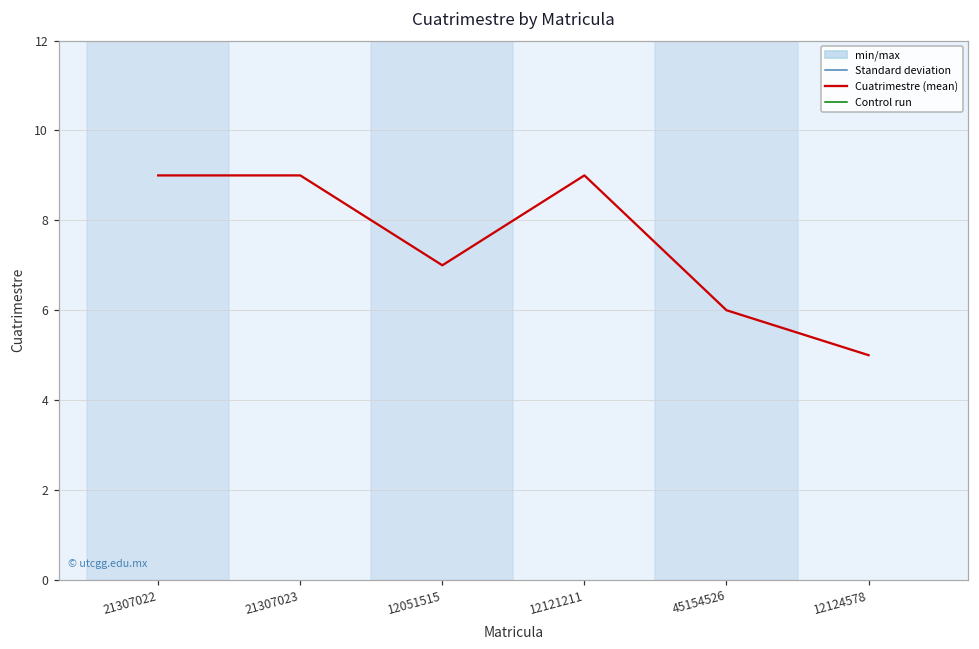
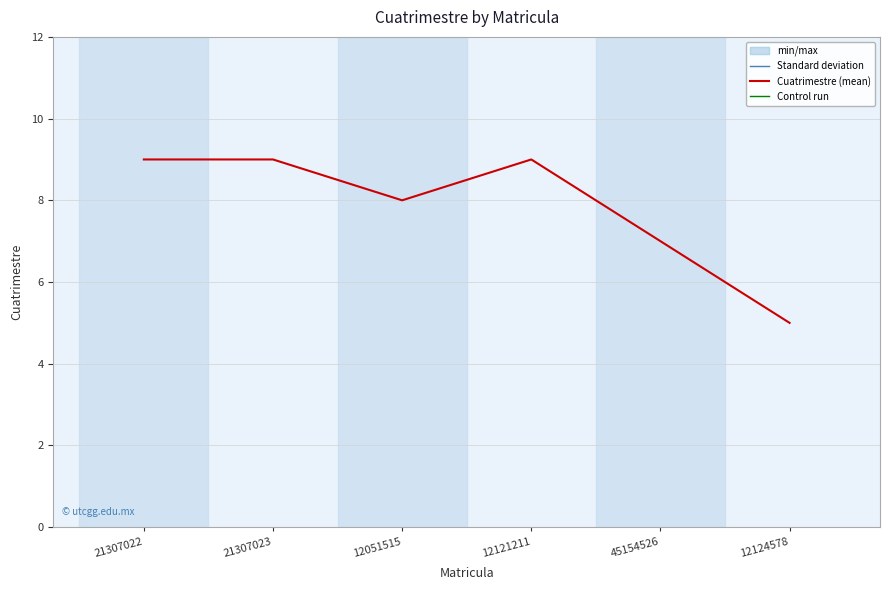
12051515: 7 -> 8
45154526: 6 -> 7
